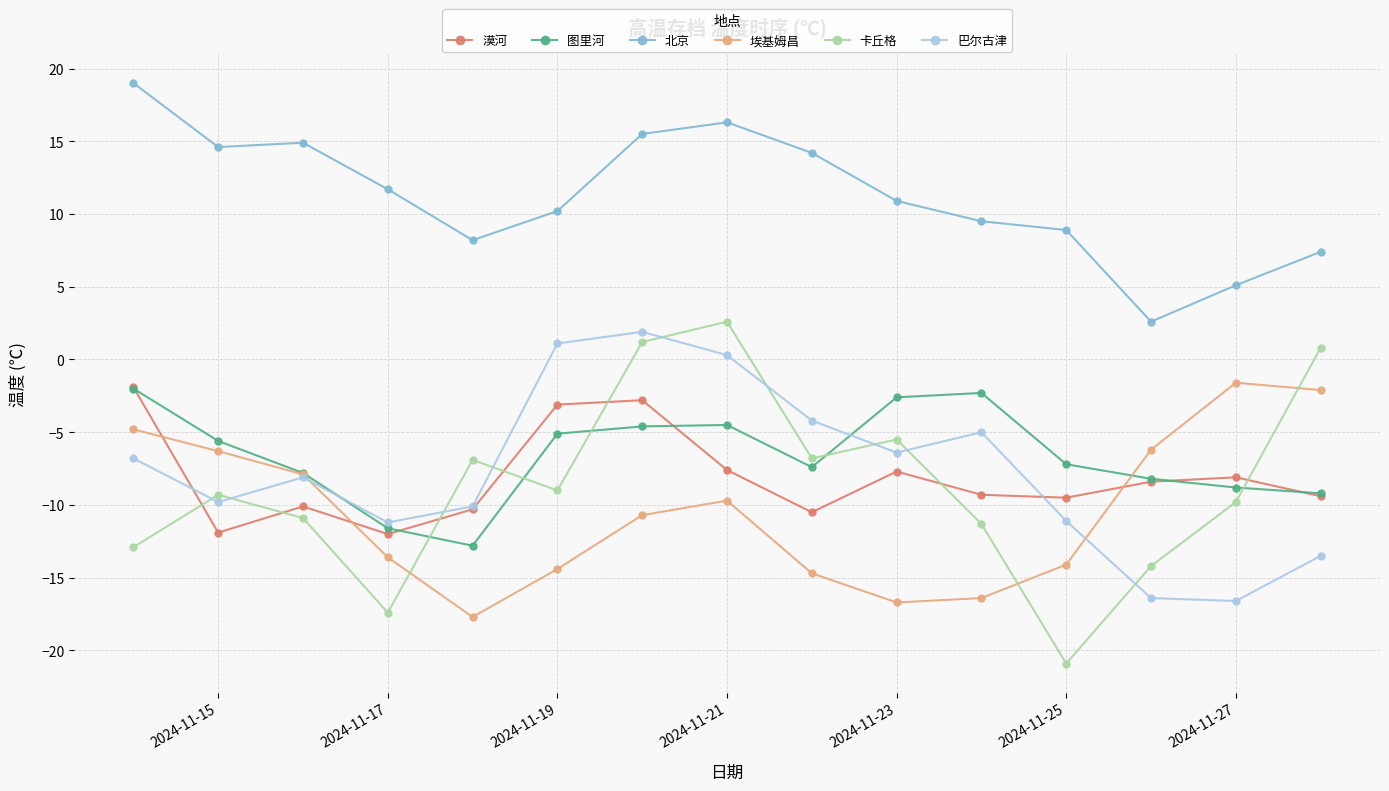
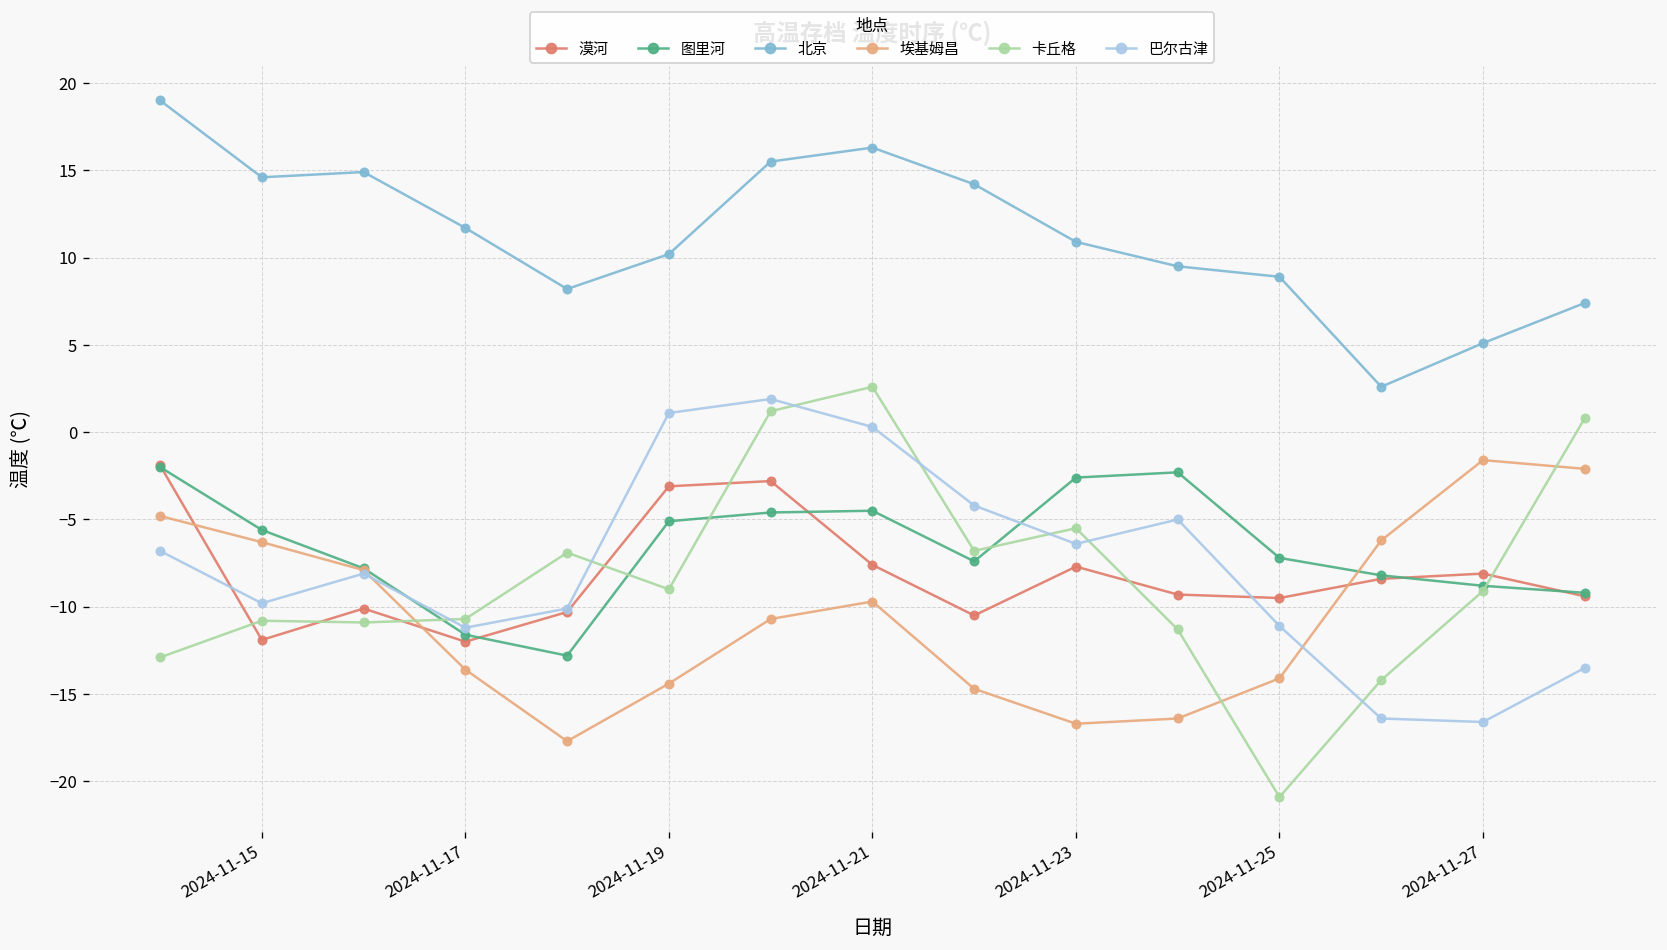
卡丘格, 2024-11-15: -9.3 -> -10.8
卡丘格, 2024-11-17: -17.4 -> -10.7
卡丘格, 2024-11-27: -9.8 -> -9.1
